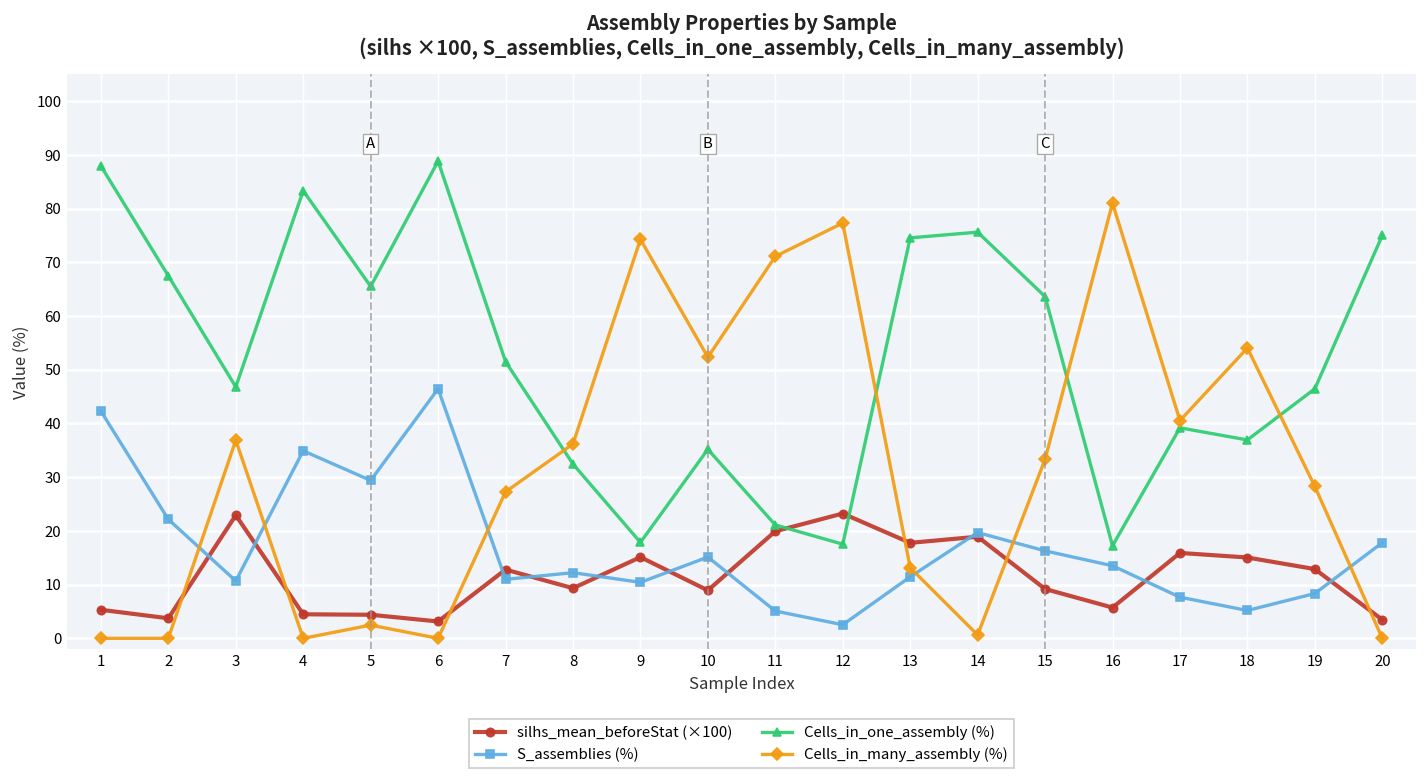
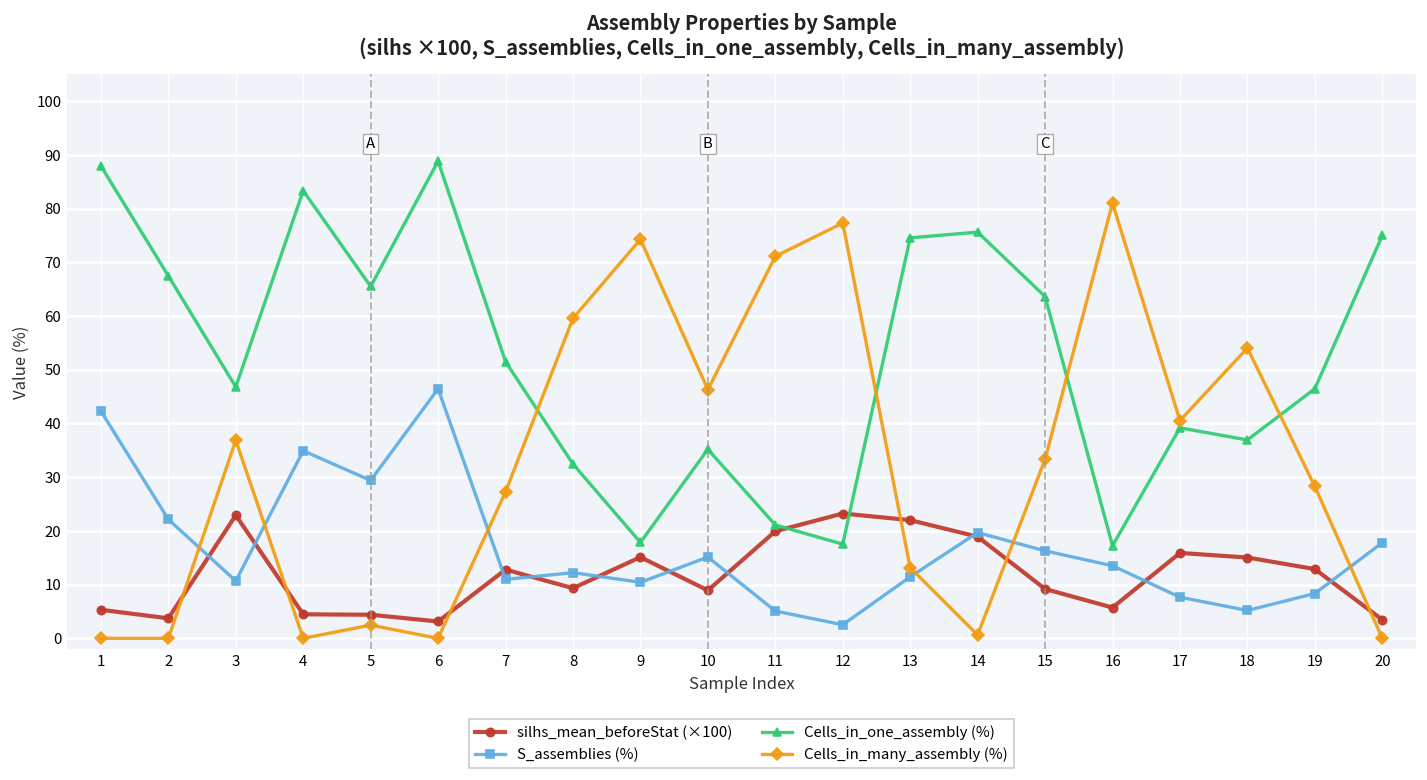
Cells_in_many_assembly (%), 8: 36 -> 60
Cells_in_many_assembly (%), 10: 52 -> 46
silhs_mean_beforeStat (×100), 13: 18 -> 22
